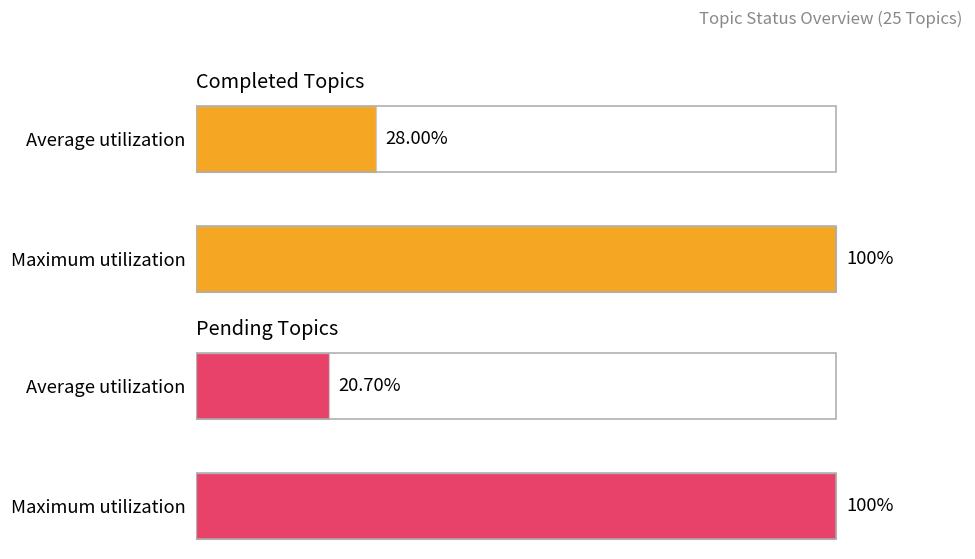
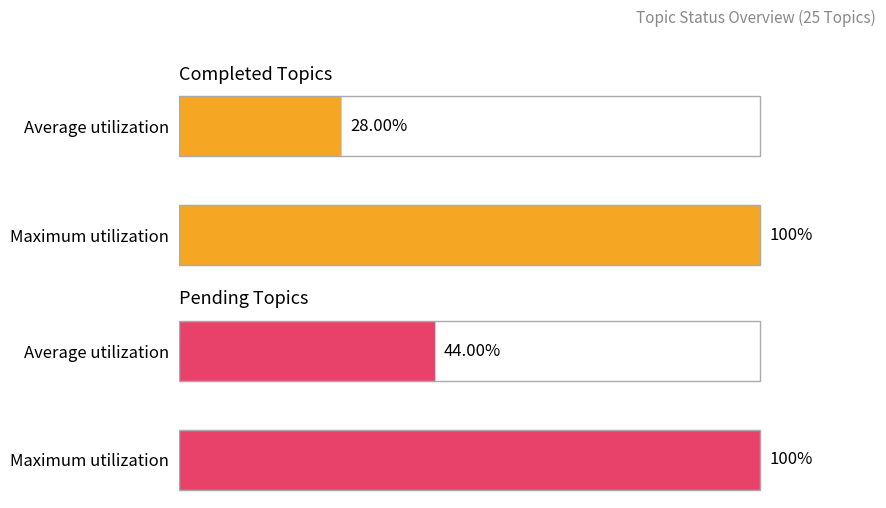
Pending Topics, Average utilization: 20.70% -> 44.00%
